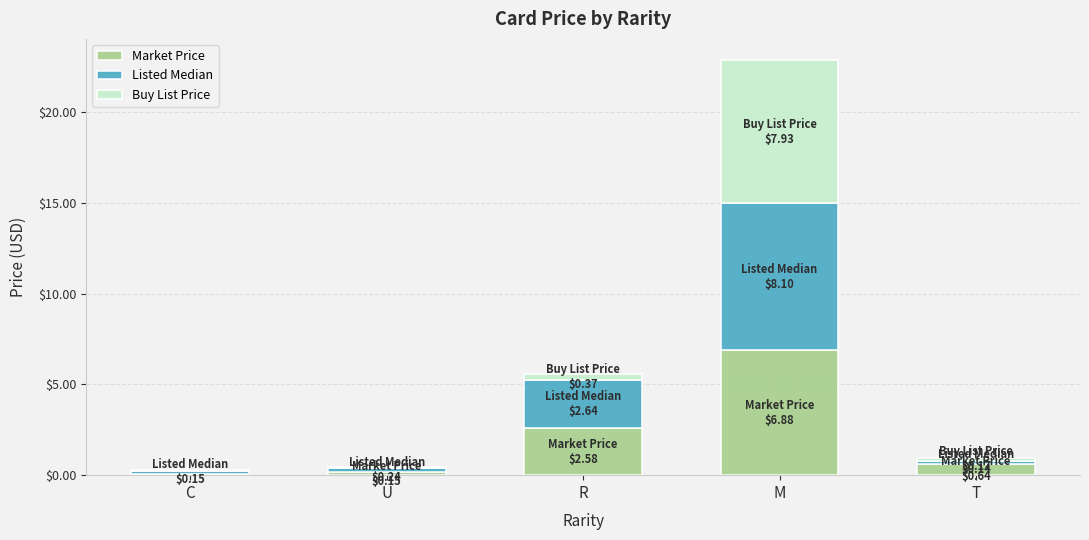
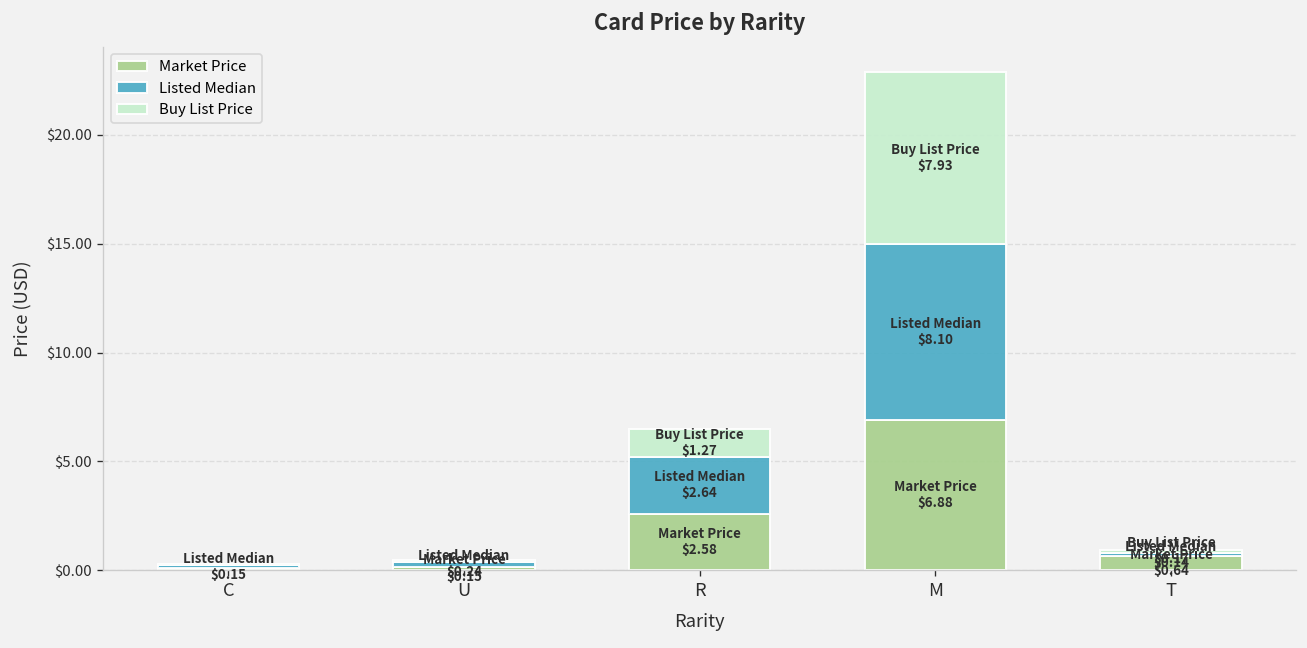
Buy List Price, R: $0.37 -> $1.27
